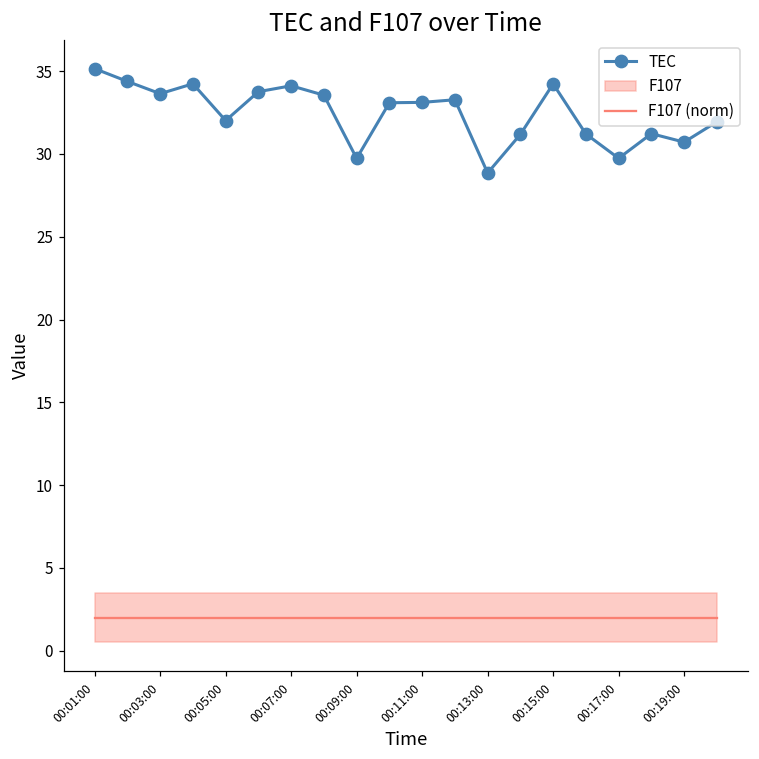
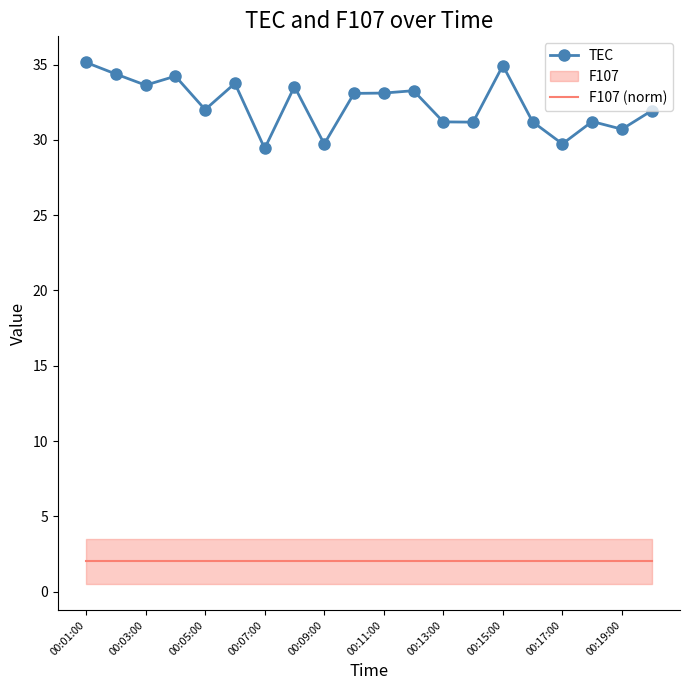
TEC, 00:07:00: 34.1 -> 29.4
TEC, 00:13:00: 28.8 -> 31.2
TEC, 00:15:00: 34.2 -> 34.9
